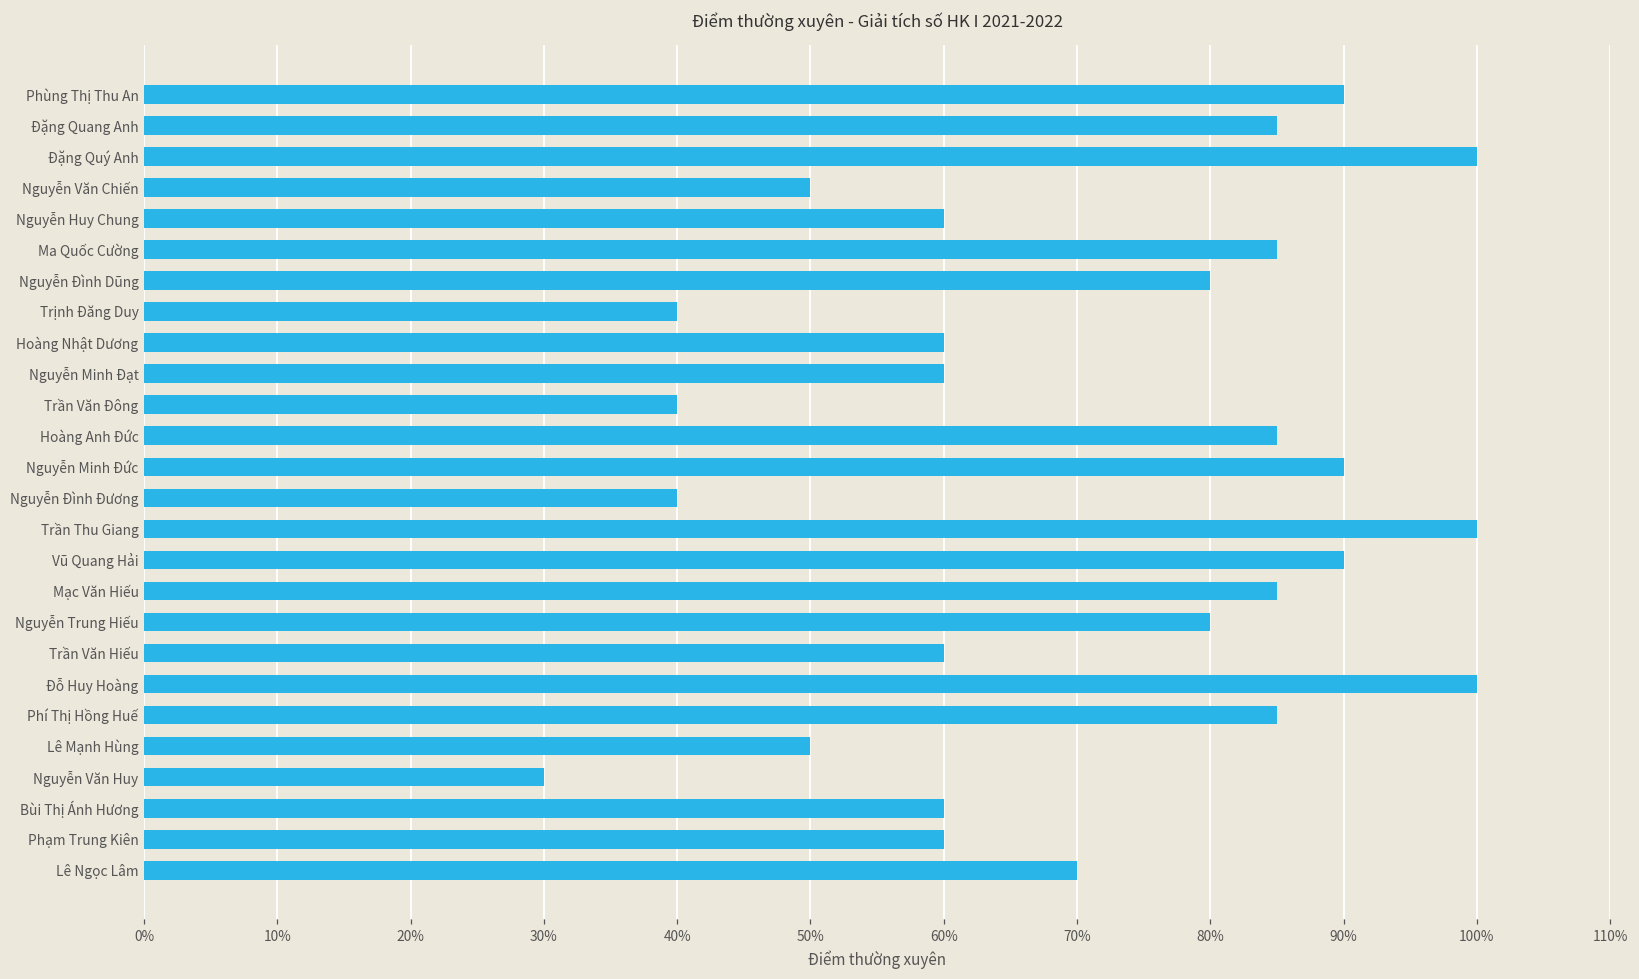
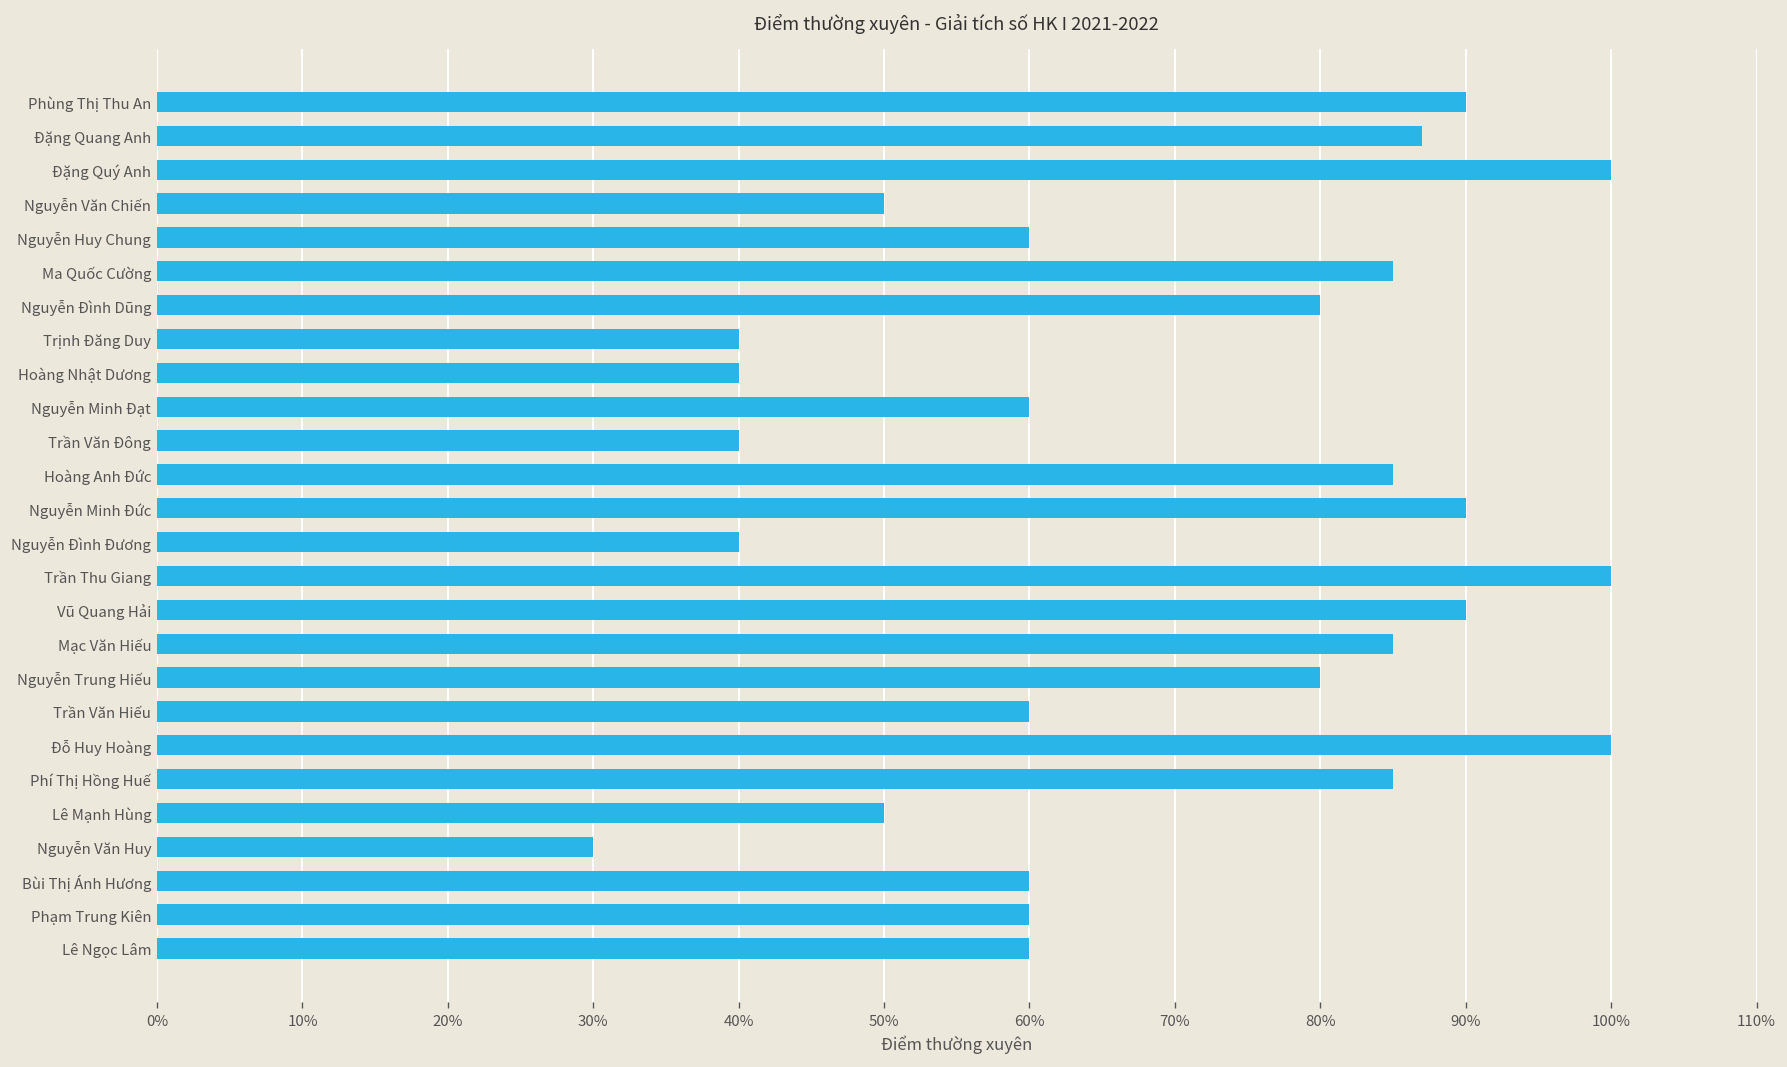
Đặng Quang Anh: 85.0% -> 87.0%
Hoàng Nhật Dương: 60.0% -> 40.0%
Lê Ngọc Lâm: 70.0% -> 60.0%
